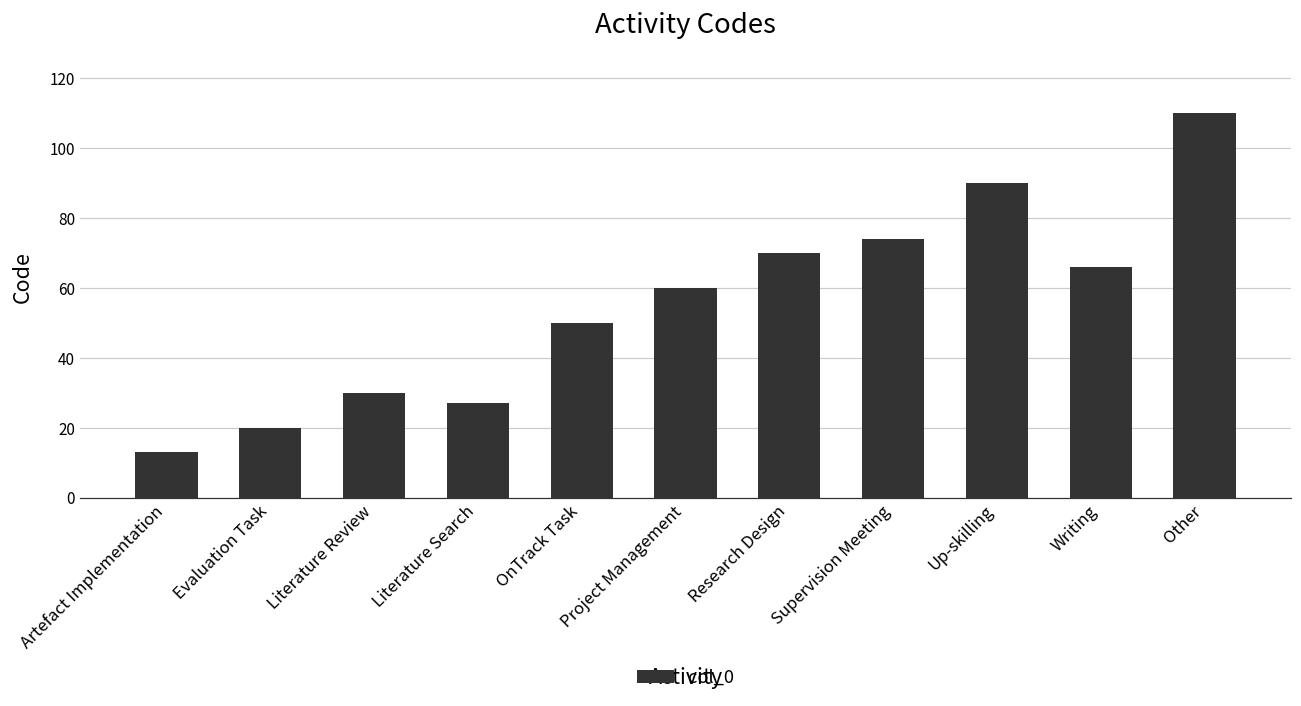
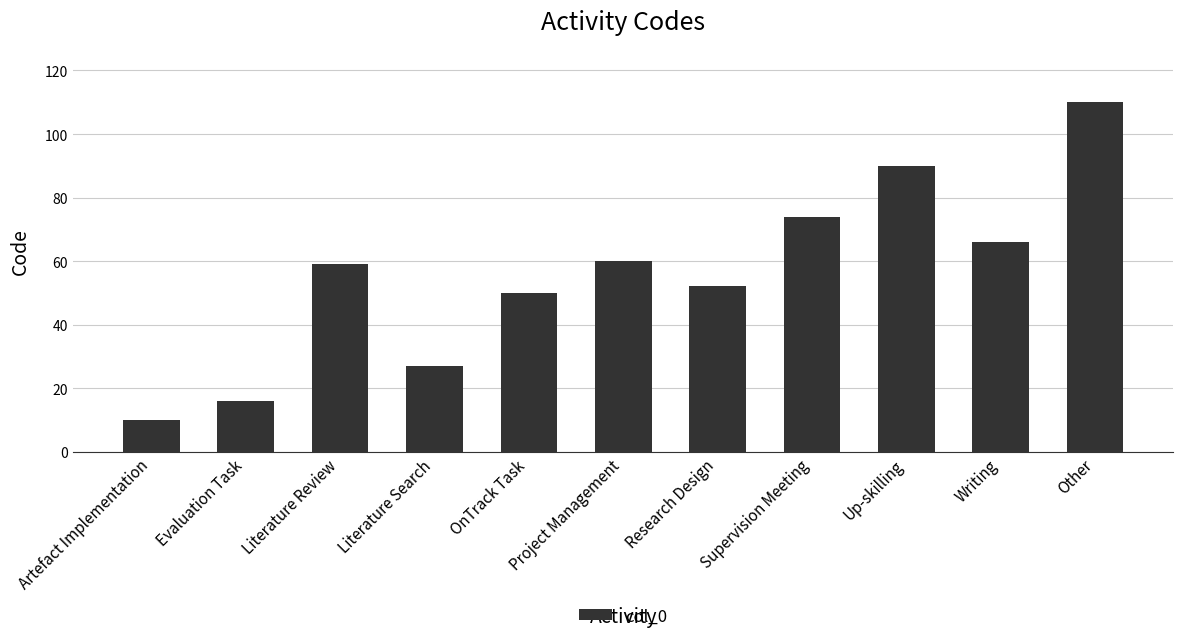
Artefact Implementation: 13 -> 10
Evaluation Task: 20 -> 16
Literature Review: 30 -> 59
Research Design: 70 -> 52
